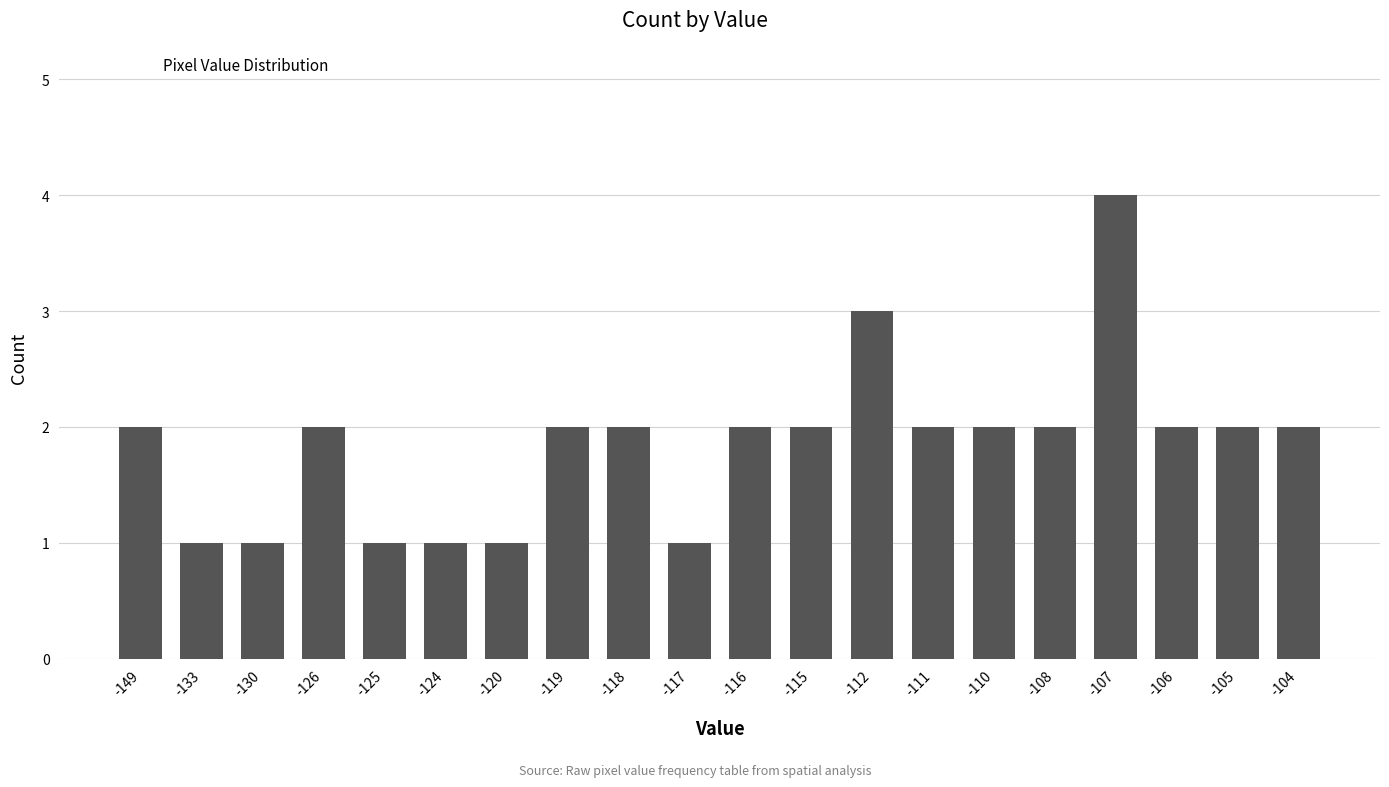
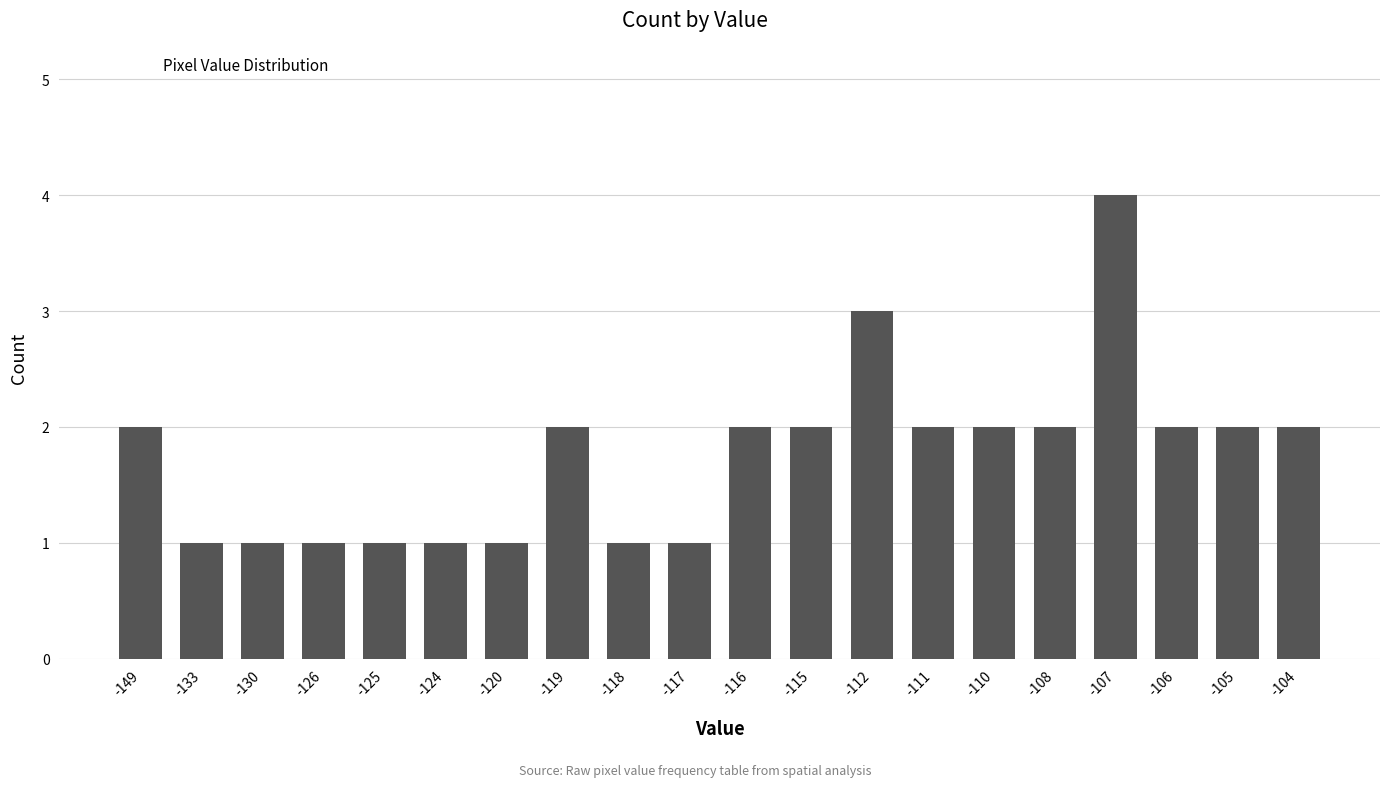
-126: 2 -> 1
-118: 2 -> 1
